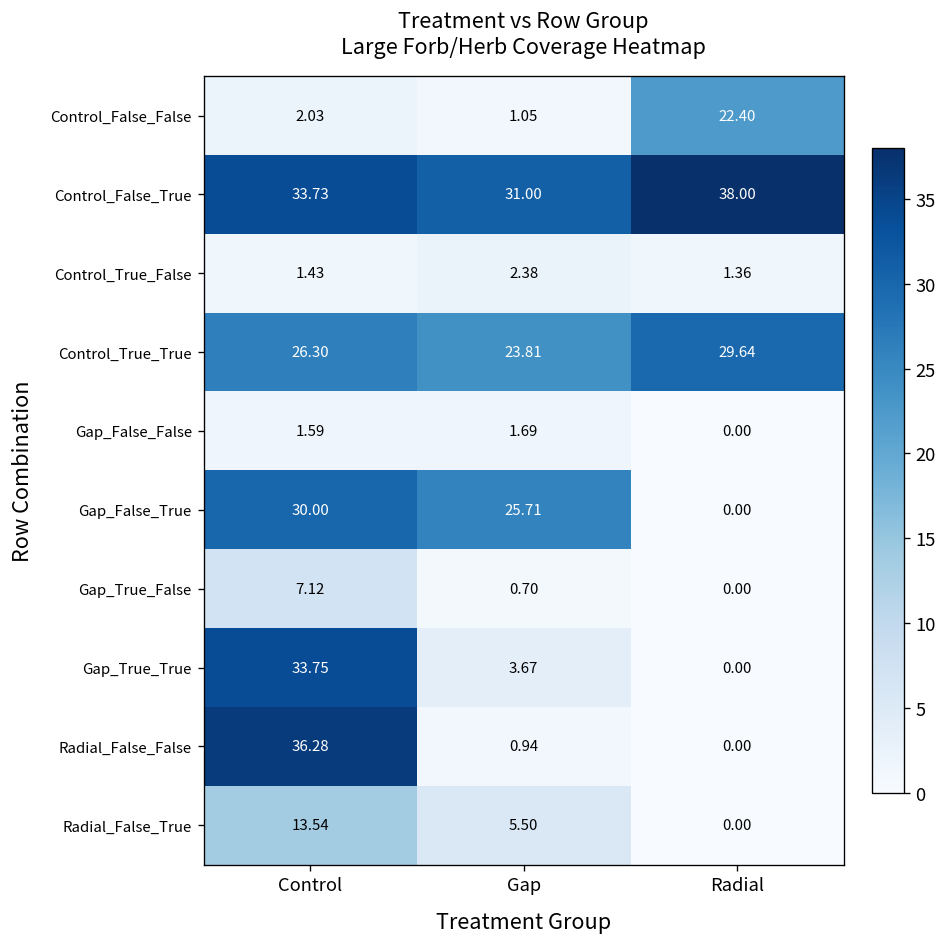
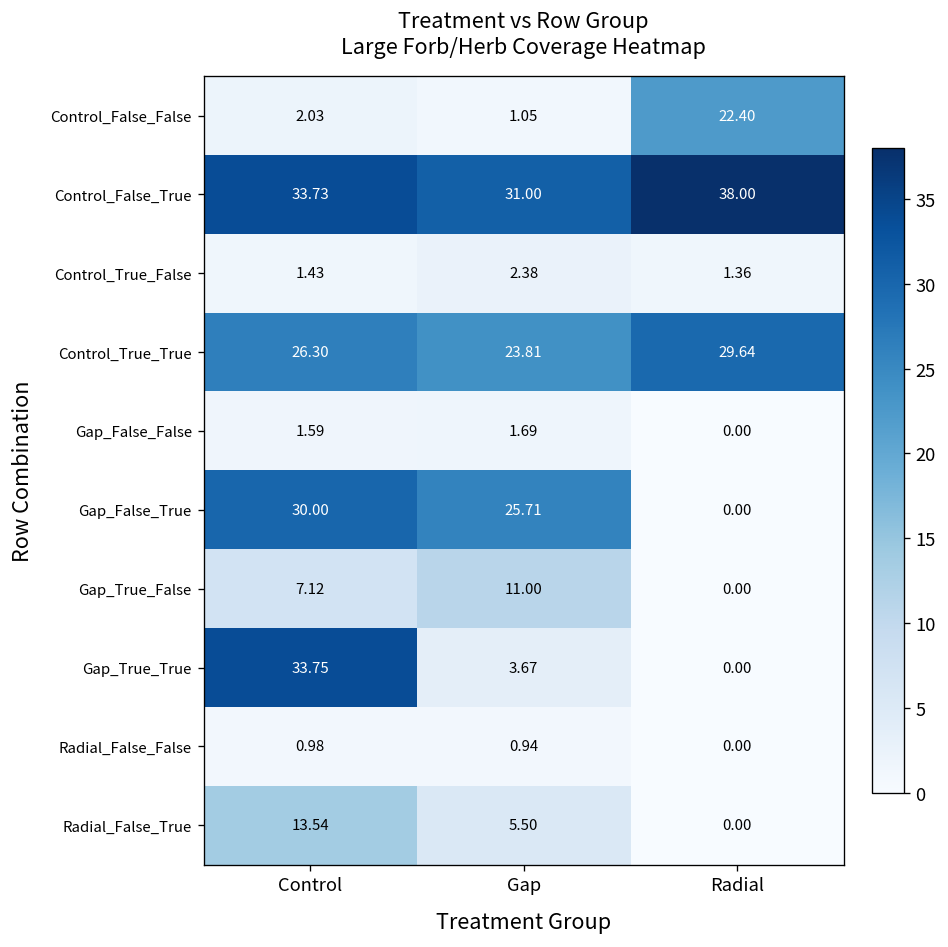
Gap_True_False, Gap: 0.70 -> 11.00
Radial_False_False, Control: 36.28 -> 0.98
